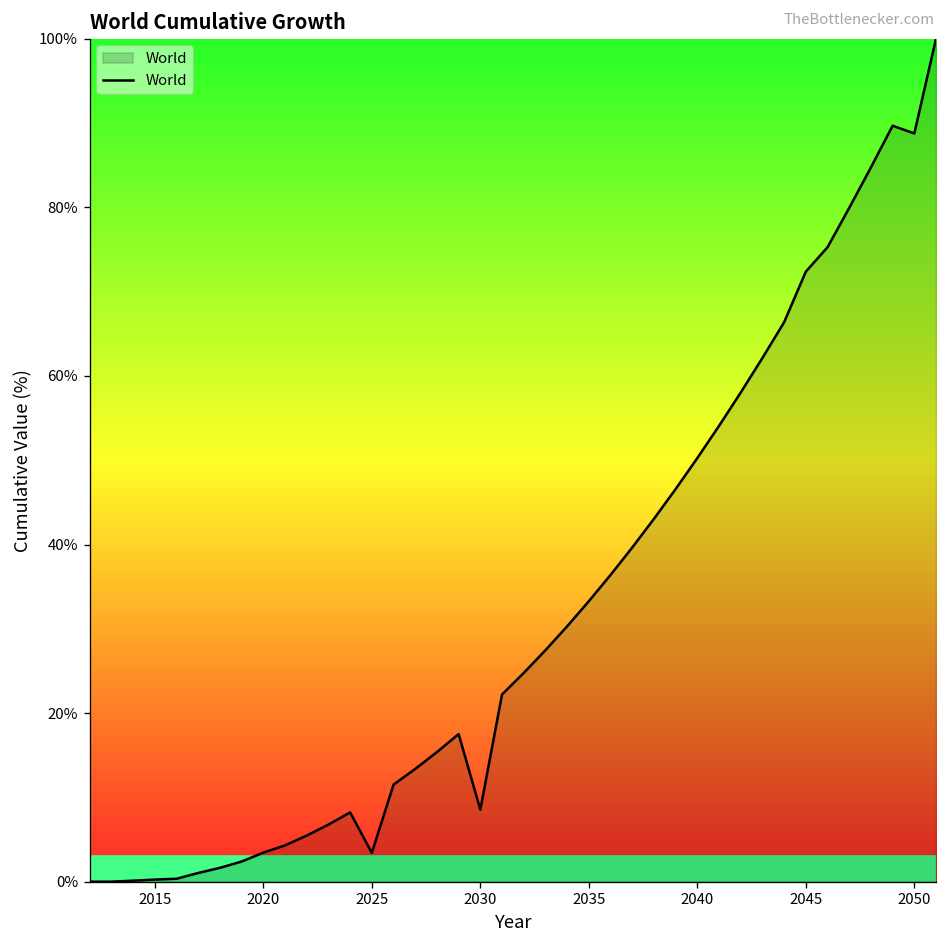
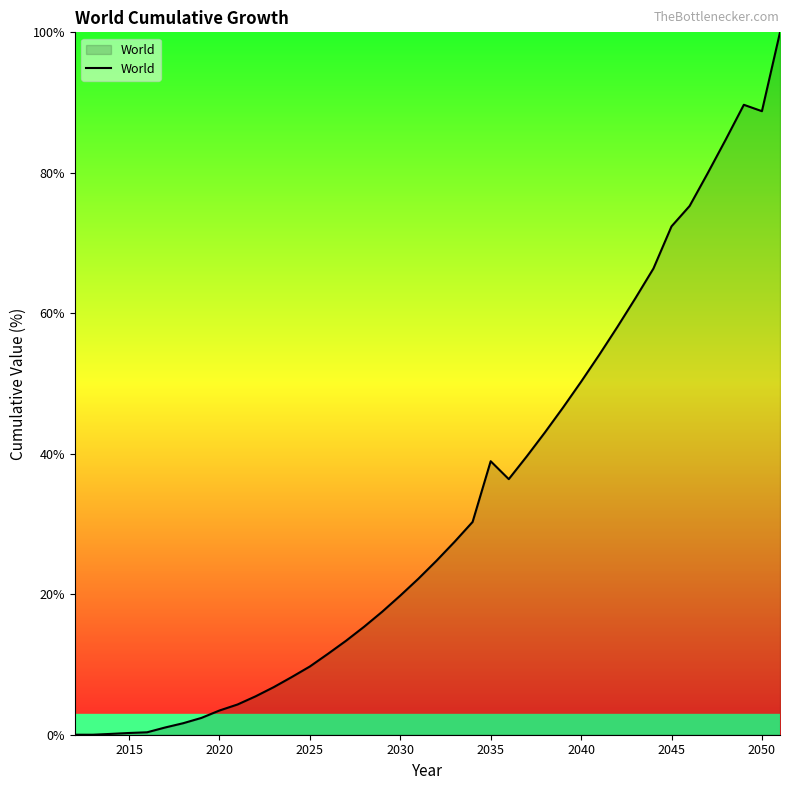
2025: 3% -> 10%
2030: 9% -> 20%
2035: 33% -> 39%
